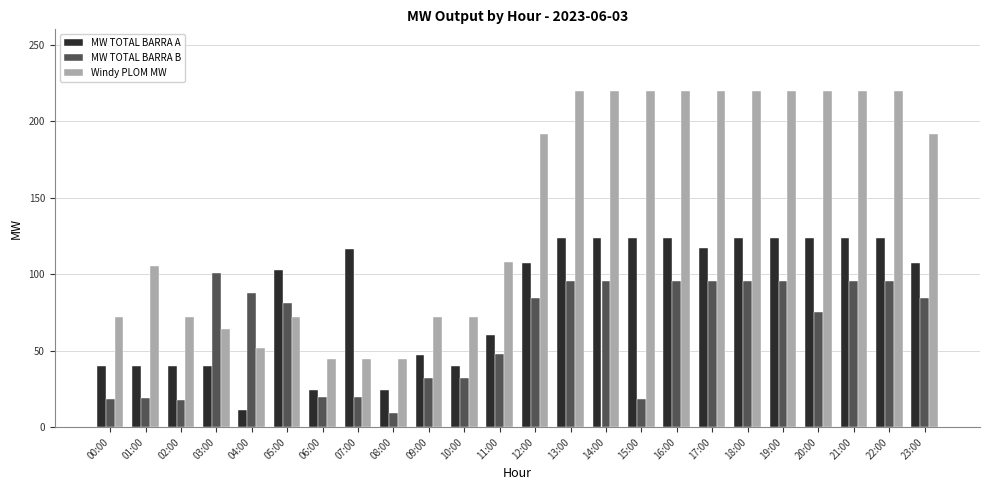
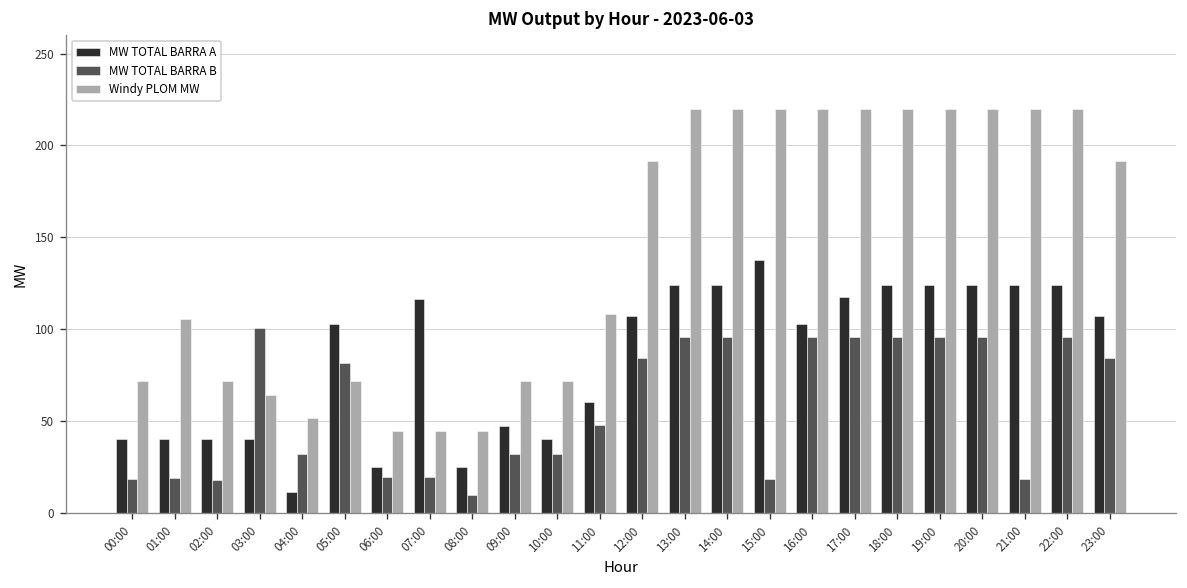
MW TOTAL BARRA B, 04:00: 87 -> 32
MW TOTAL BARRA A, 15:00: 124 -> 138
MW TOTAL BARRA A, 16:00: 124 -> 103
MW TOTAL BARRA B, 20:00: 75 -> 96
MW TOTAL BARRA B, 21:00: 96 -> 18
